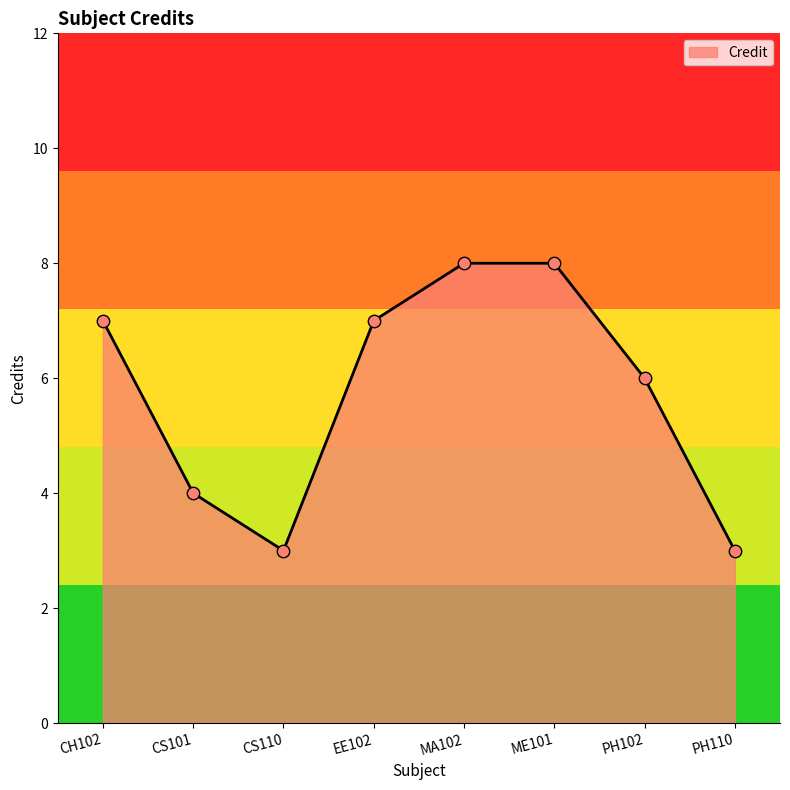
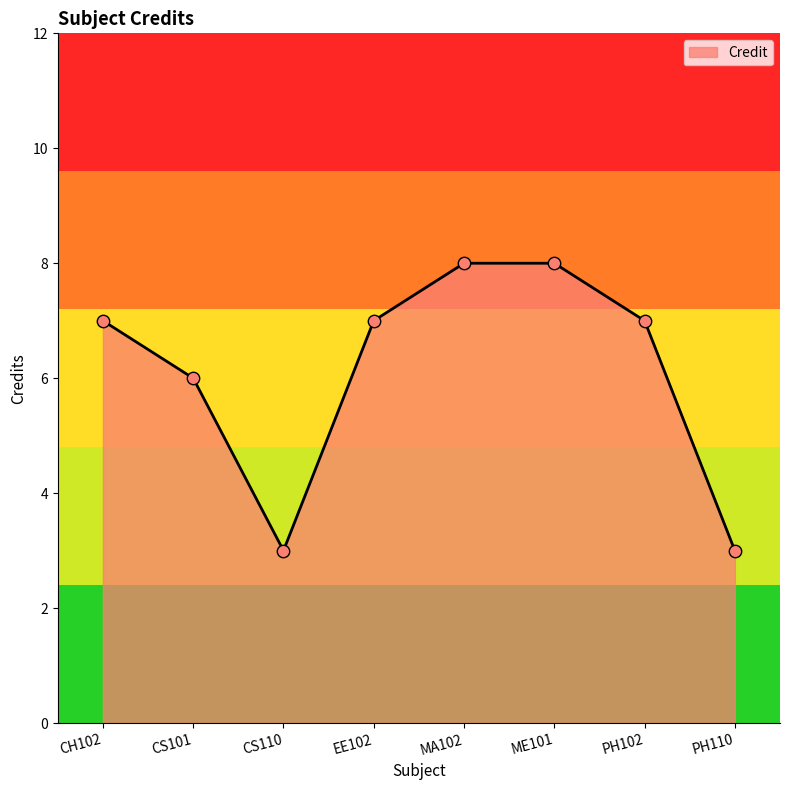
CS101: 4 -> 6
PH102: 6 -> 7
